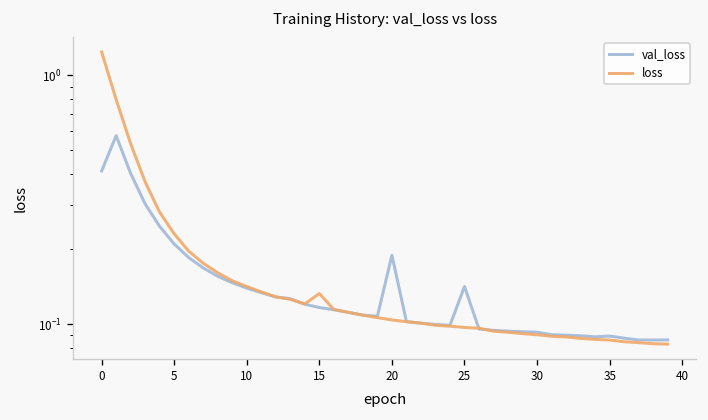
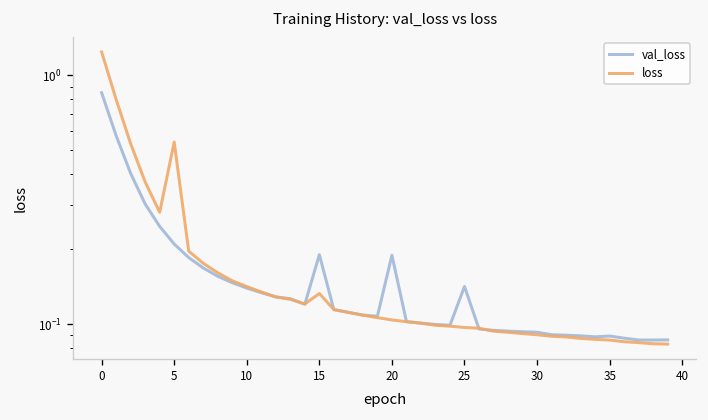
val_loss, 0: 0.41 -> 0.85
loss, 5: 0.23 -> 0.54
val_loss, 15: 0.12 -> 0.19
